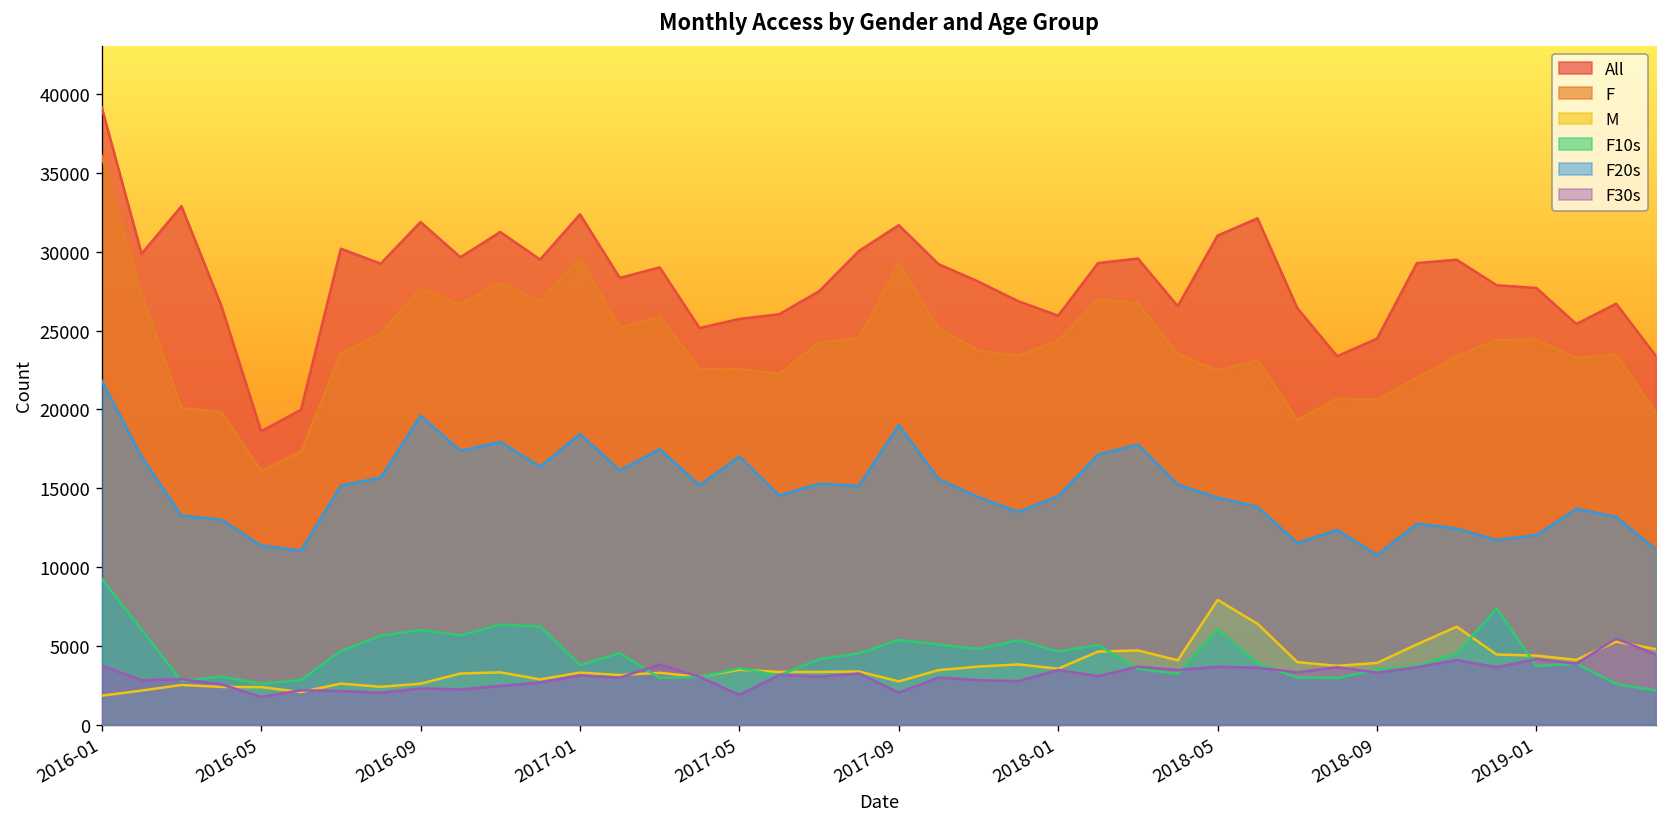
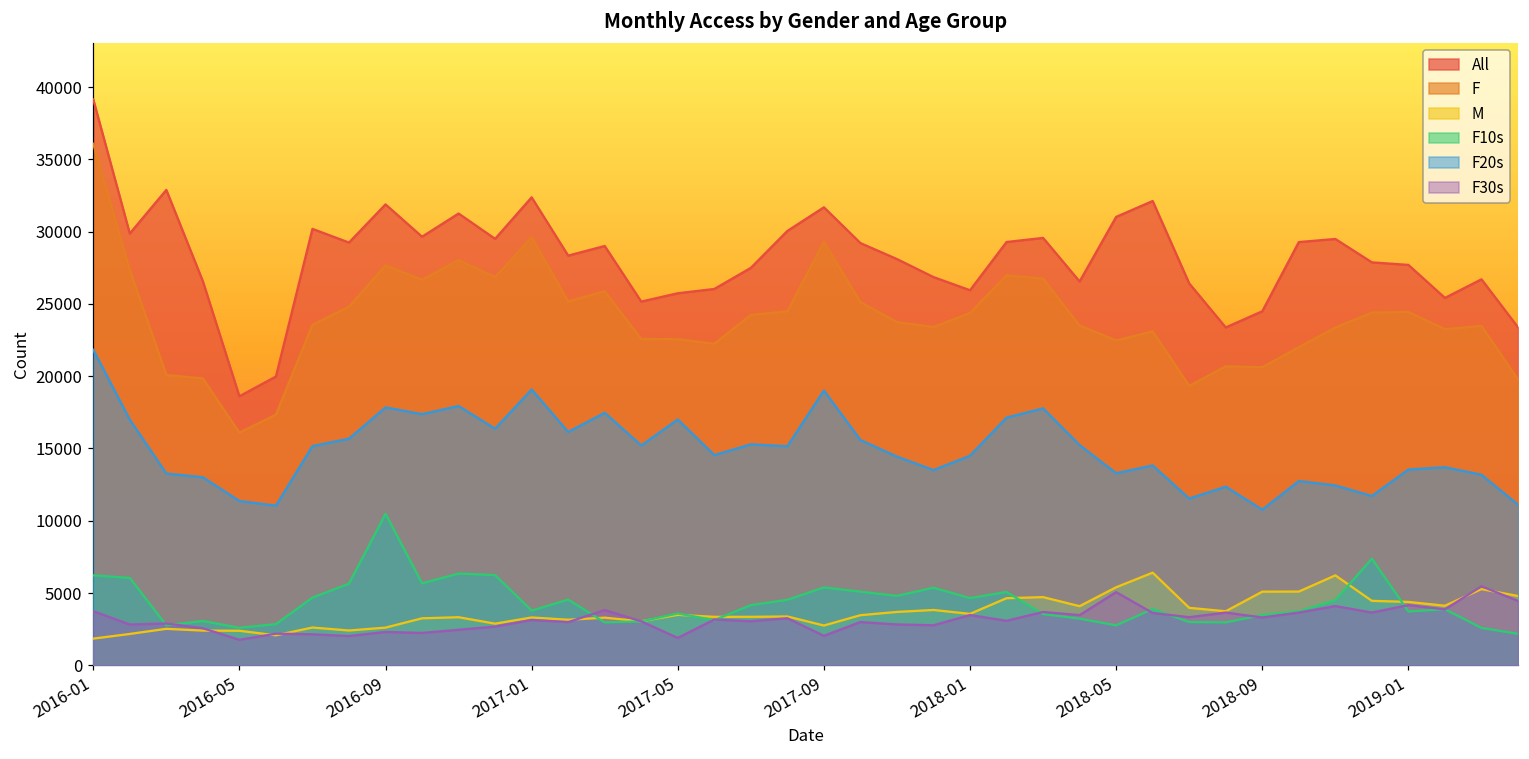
F10s, 2016-01: 9300 -> 6200
F10s, 2016-09: 6000 -> 10500
F20s, 2016-09: 19600 -> 17800
F20s, 2017-01: 18400 -> 19100
M, 2018-05: 7900 -> 5400
F10s, 2018-05: 6000 -> 2800
F20s, 2018-05: 14400 -> 13300
F30s, 2018-05: 3700 -> 5100
M, 2018-09: 3900 -> 5100
F20s, 2019-01: 12000 -> 13500
